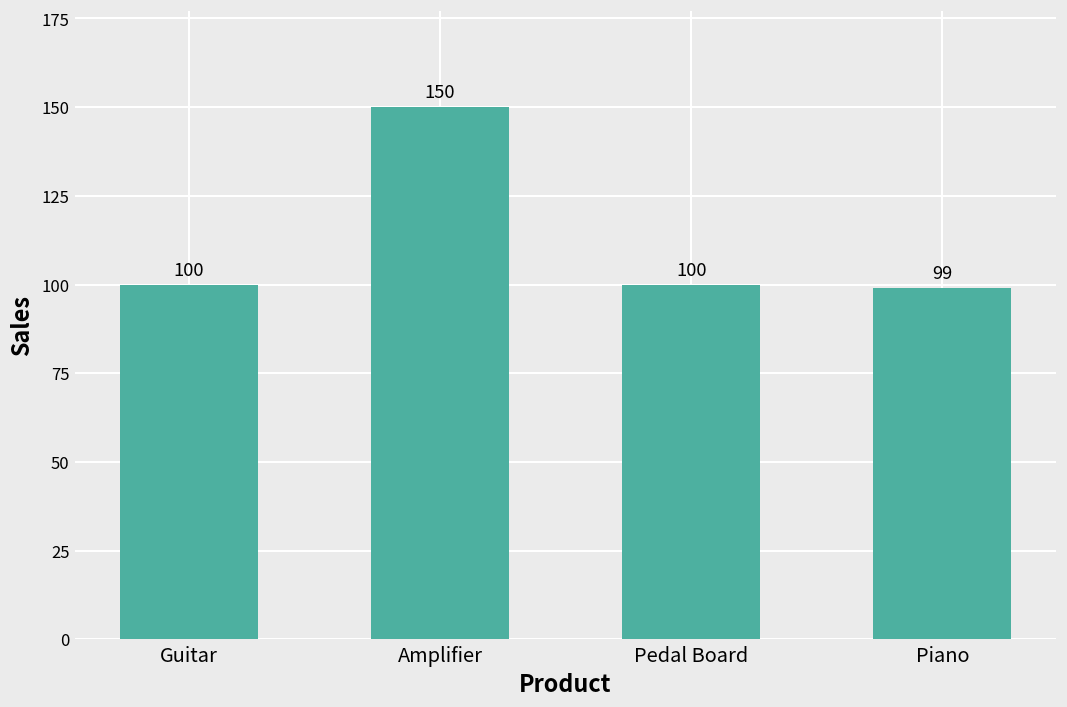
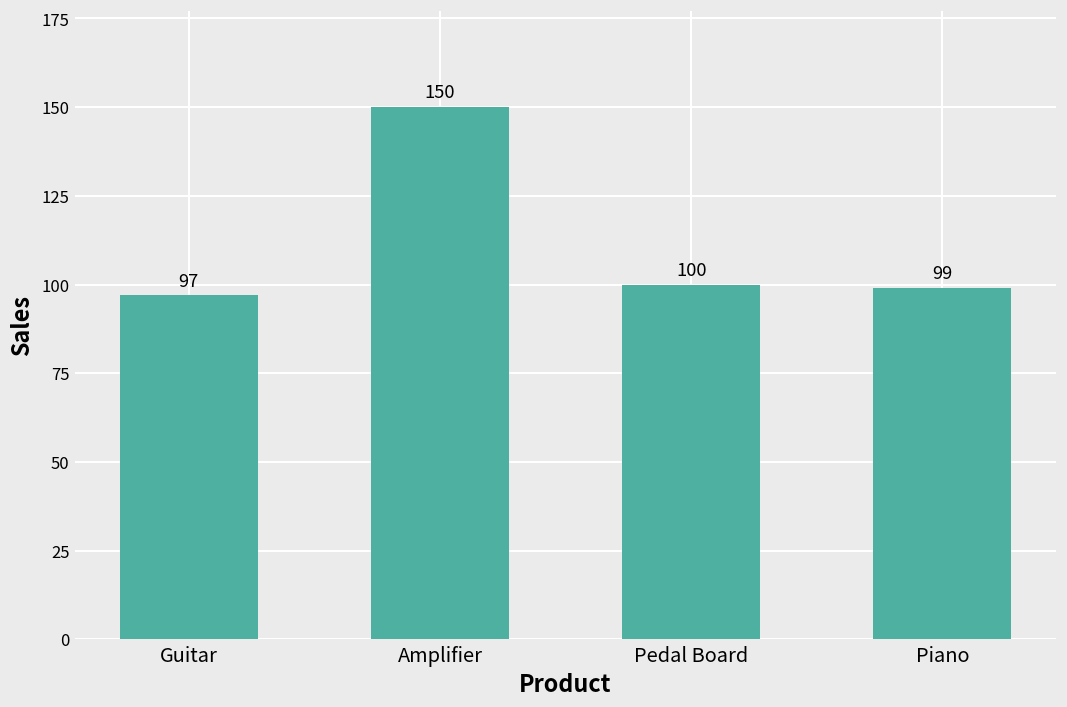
Guitar: 100 -> 97
